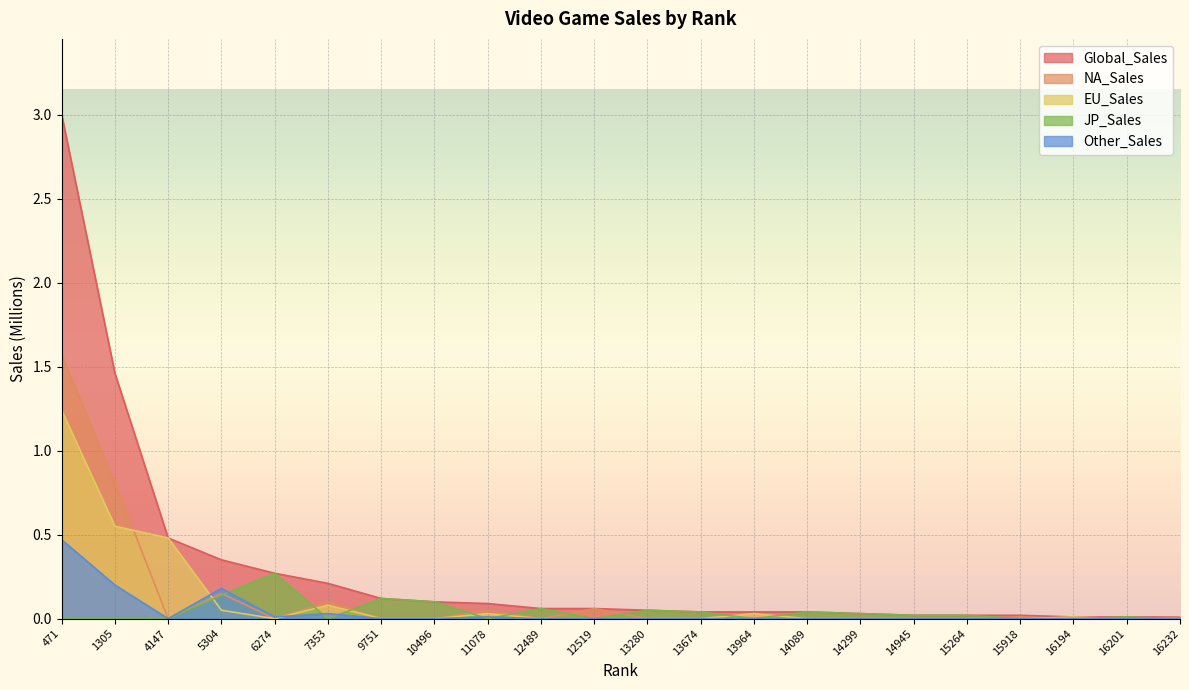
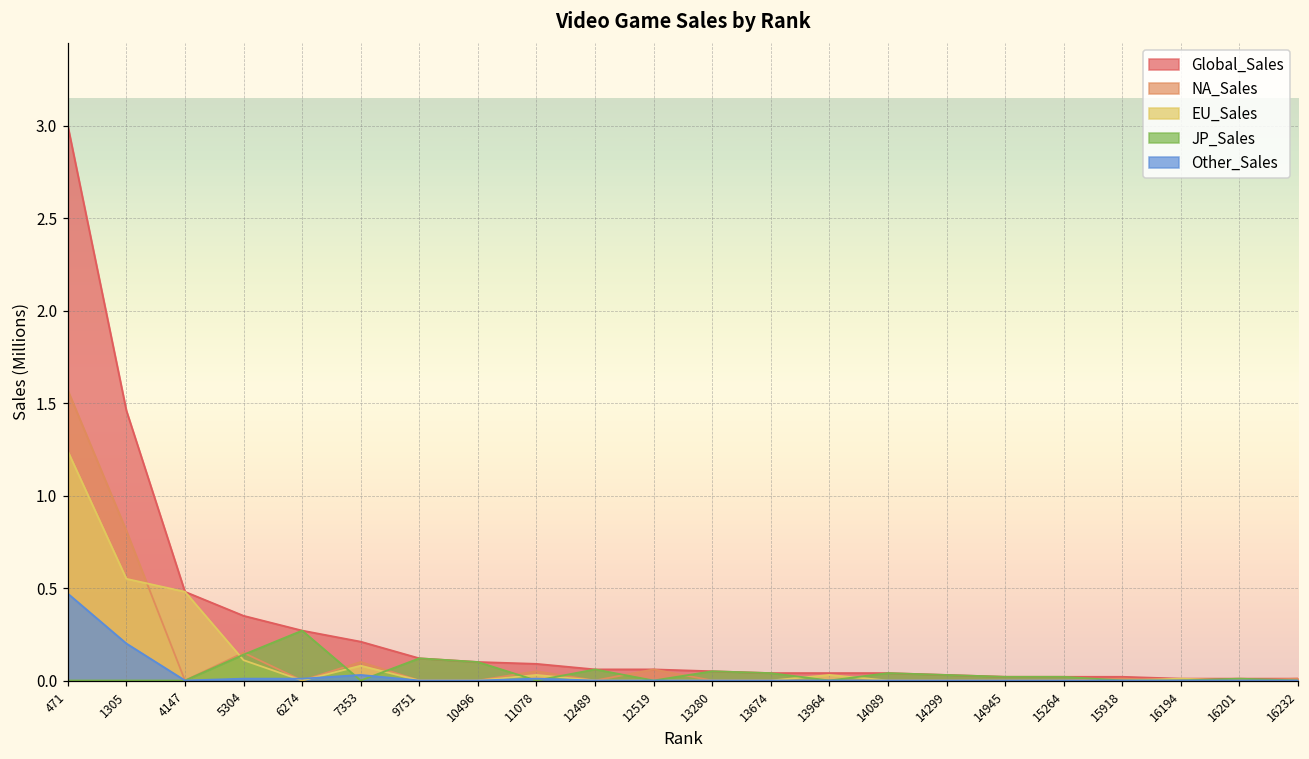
EU_Sales, 5304: 0.05 -> 0.11
Other_Sales, 5304: 0.18 -> 0.01
